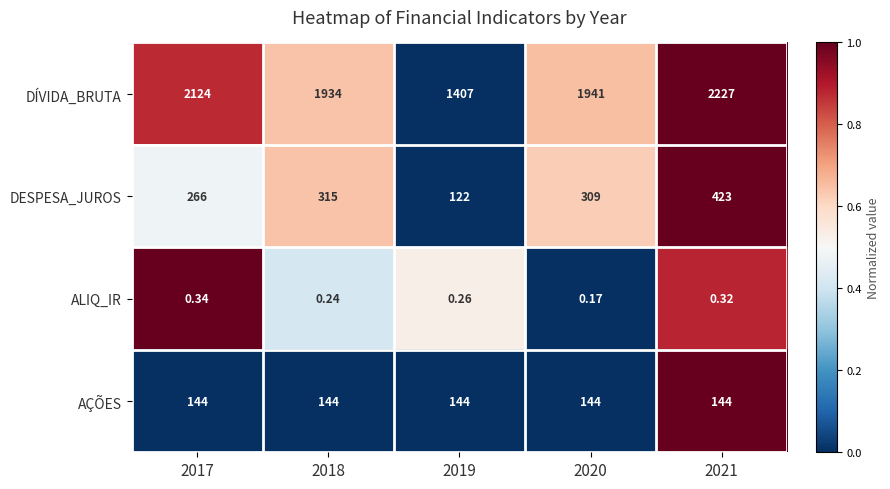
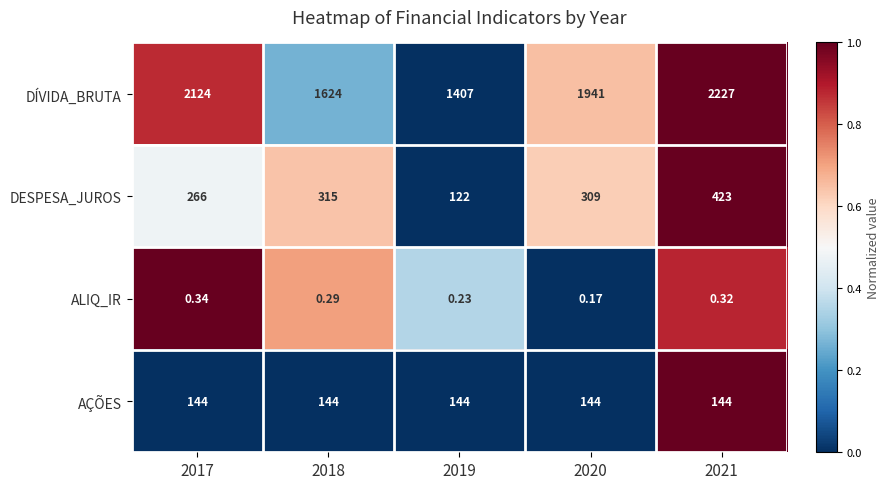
DÍVIDA_BRUTA, 2018: 1934 -> 1624
ALIQ_IR, 2018: 0.24 -> 0.29
ALIQ_IR, 2019: 0.26 -> 0.23
